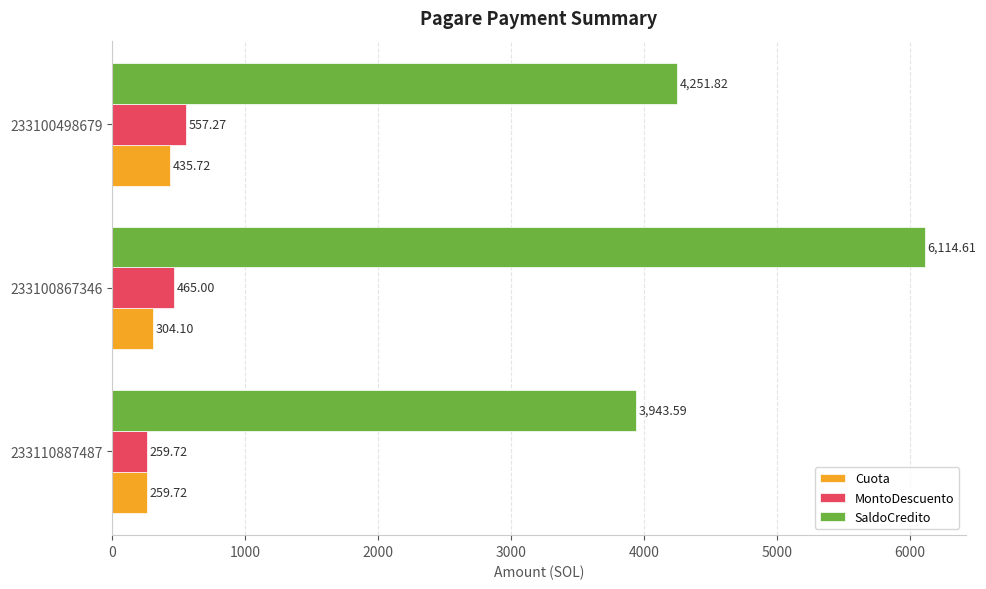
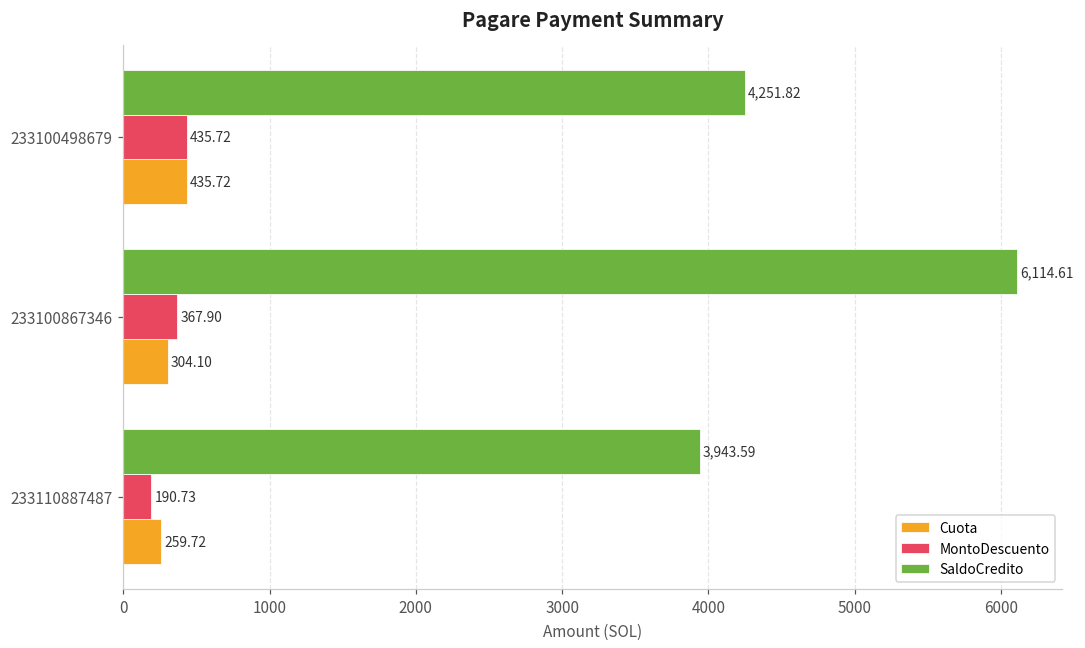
MontoDescuento, 233100498679: 557.27 -> 435.72
MontoDescuento, 233100867346: 465.00 -> 367.90
MontoDescuento, 233110887487: 259.72 -> 190.73
